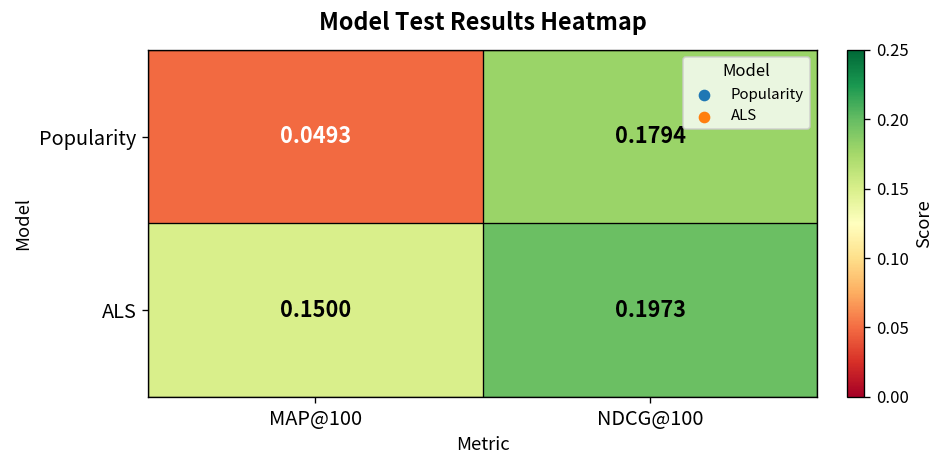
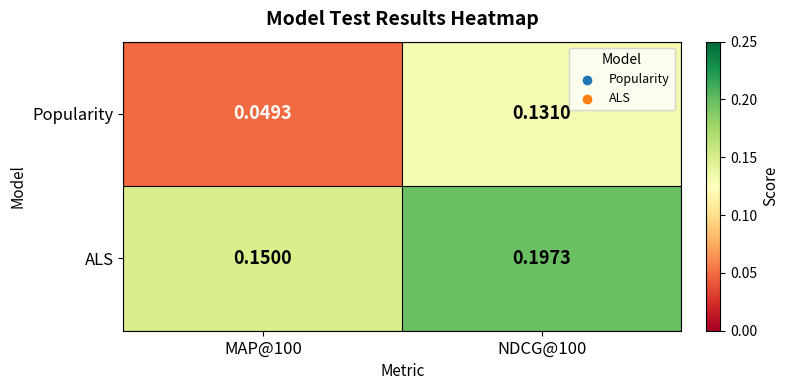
Popularity, NDCG@100: 0.1794 -> 0.1310
